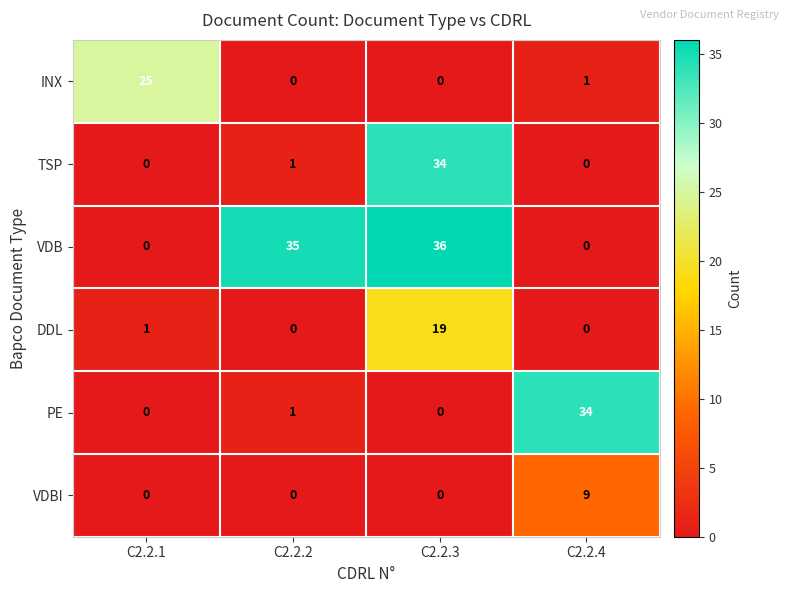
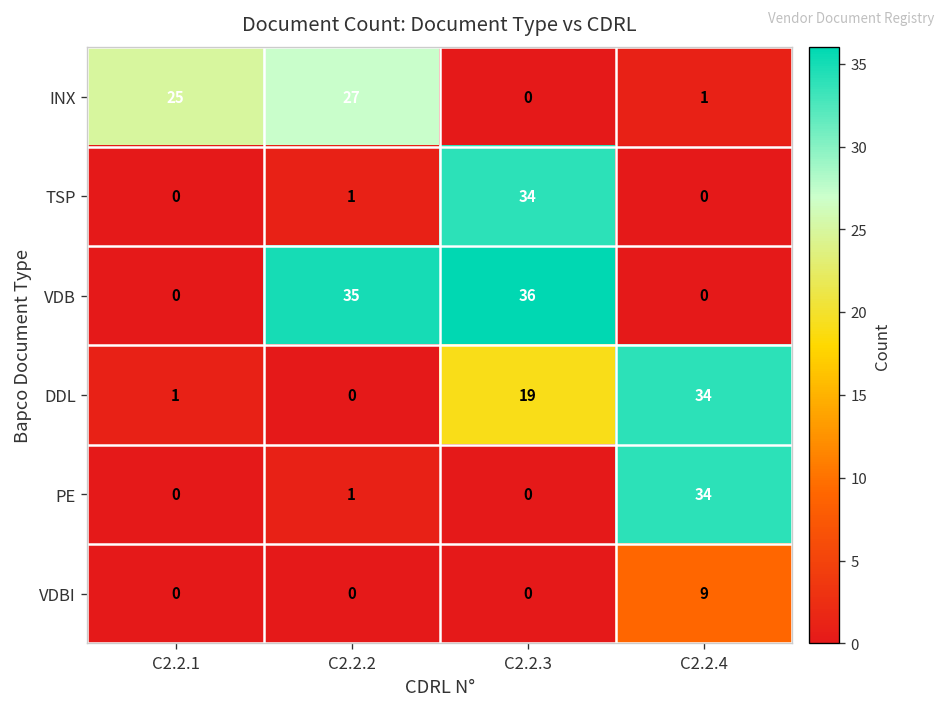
INX, C2.2.2: 0 -> 27
DDL, C2.2.4: 0 -> 34
